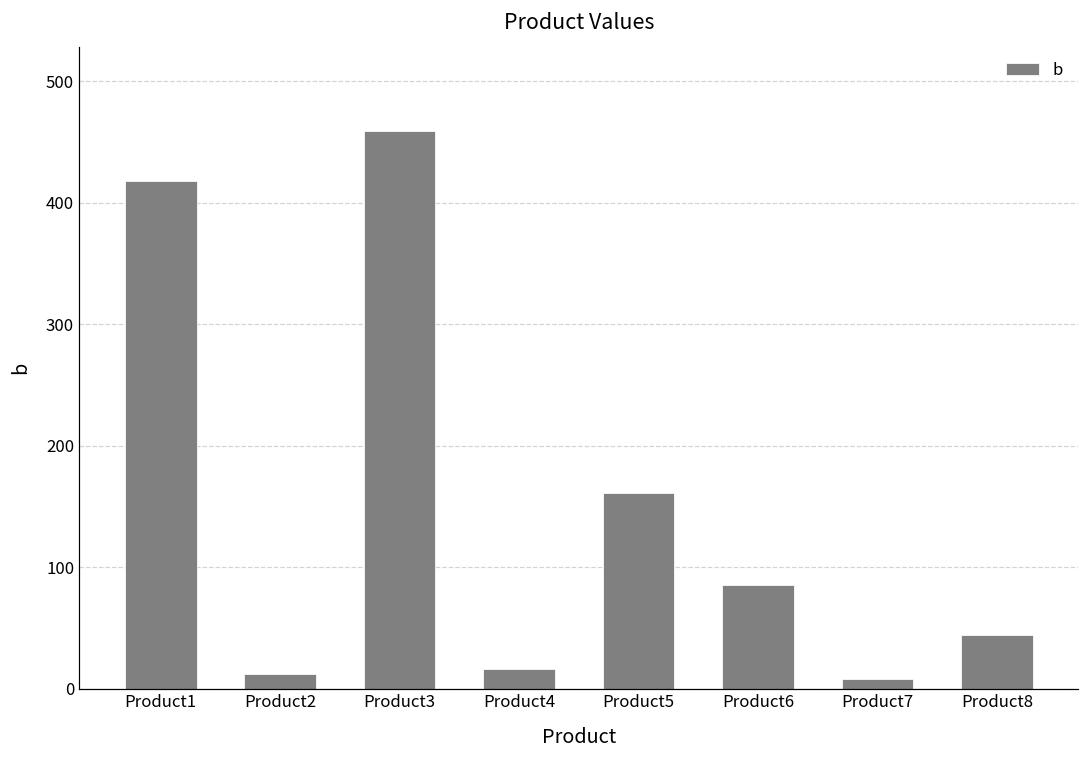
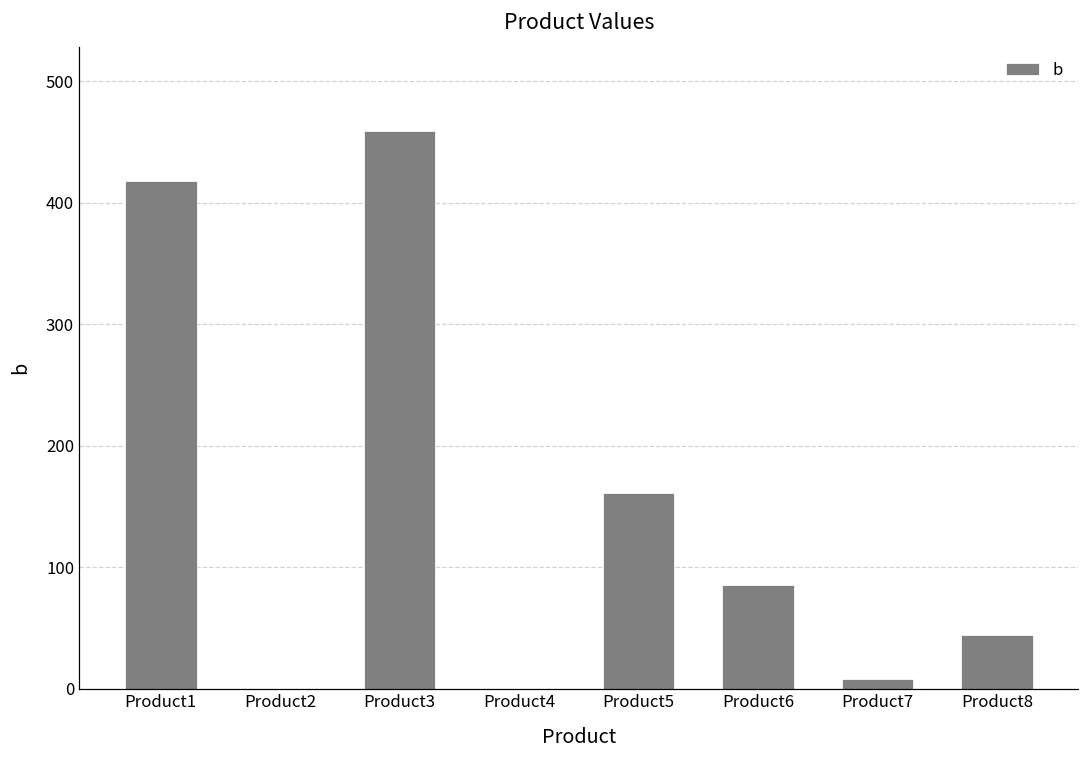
Product2: 12 -> 0
Product4: 16 -> 0
